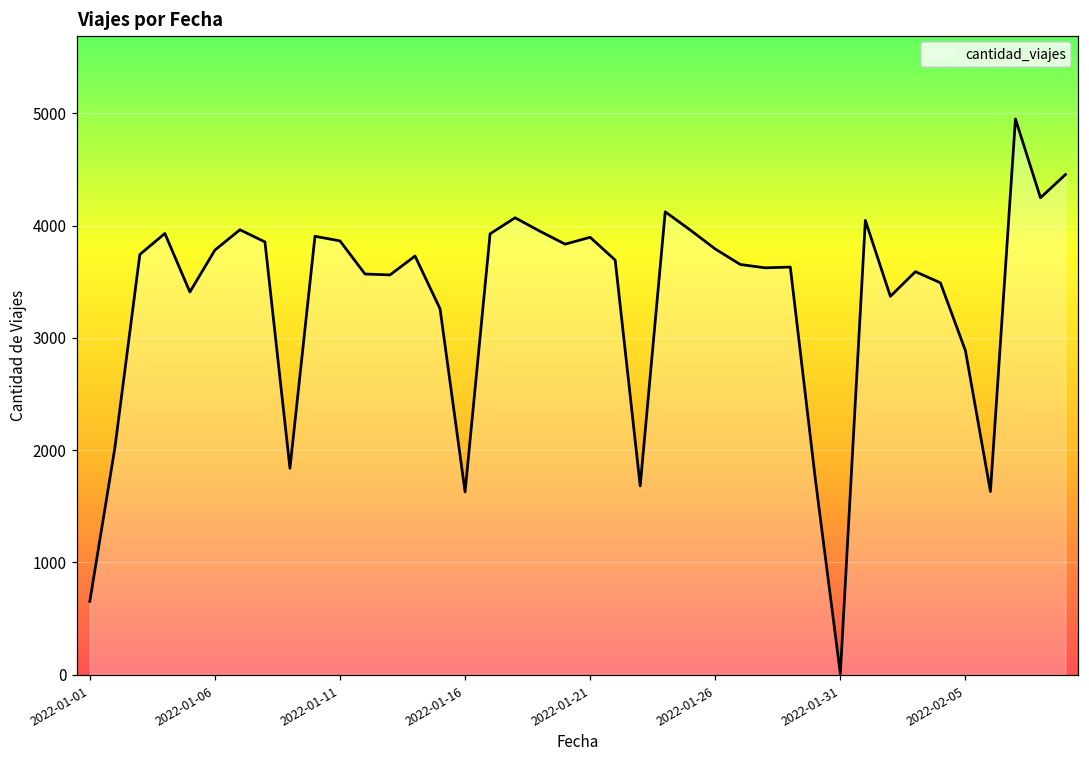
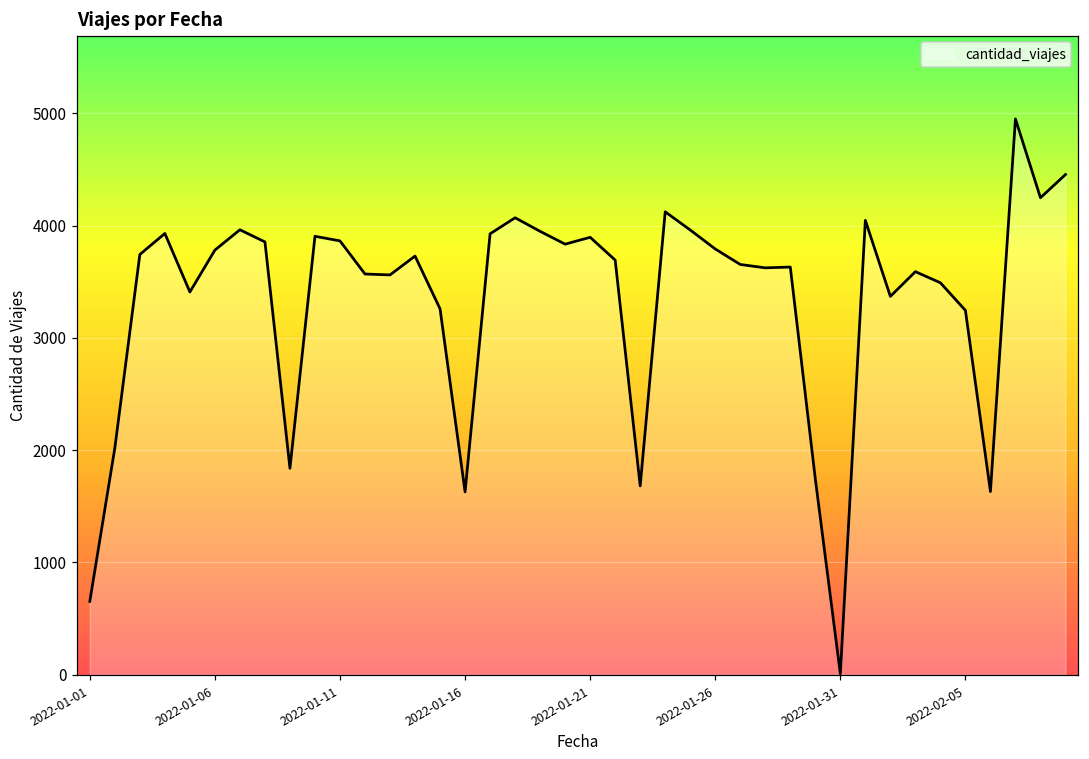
2022-02-05: 2890 -> 3240
